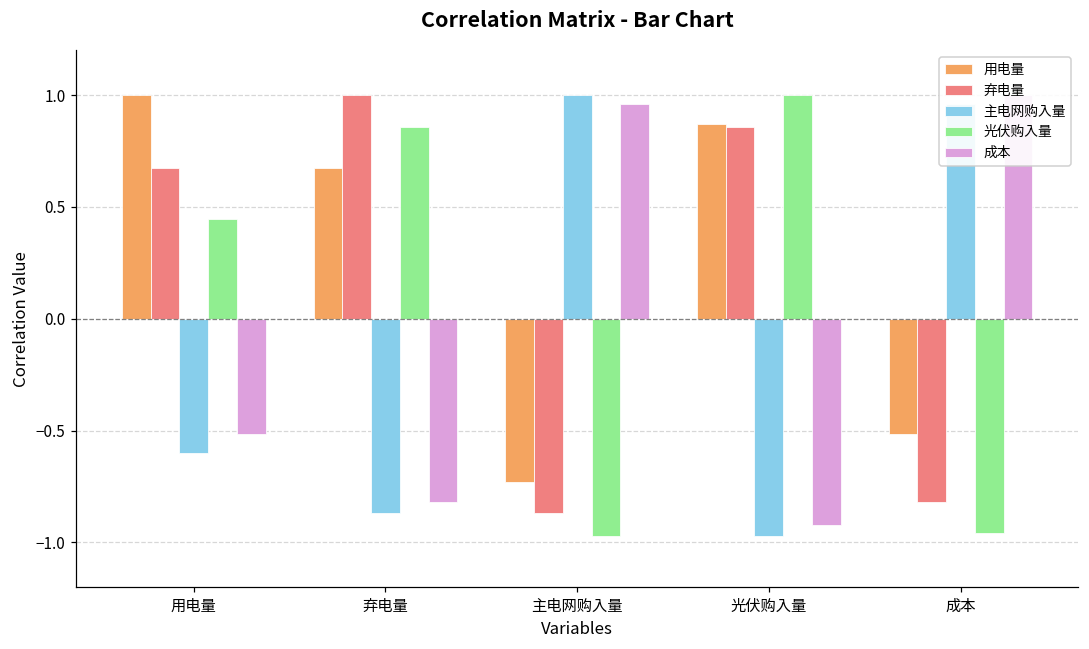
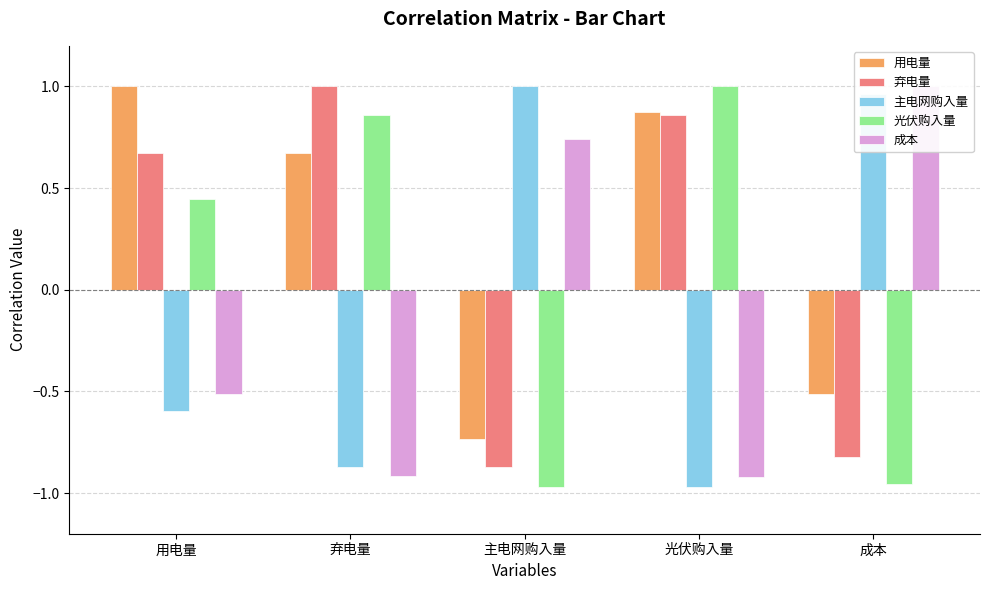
成本, 弃电量: -0.82 -> -0.92
成本, 主电网购入量: 0.96 -> 0.74
